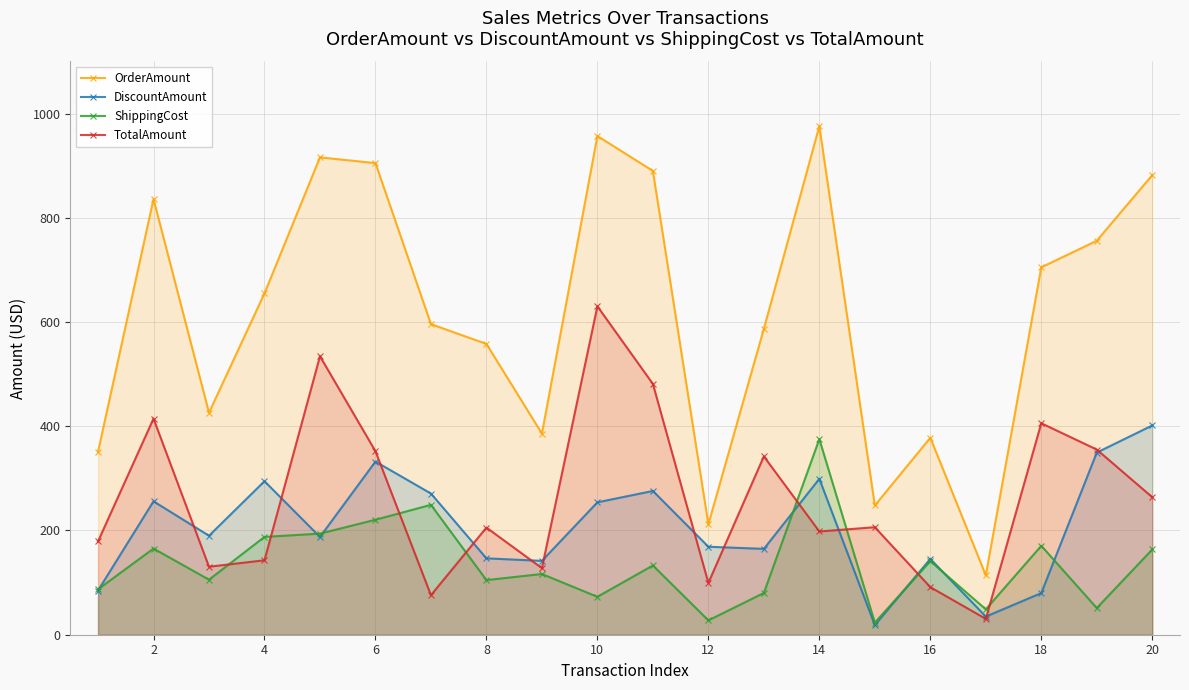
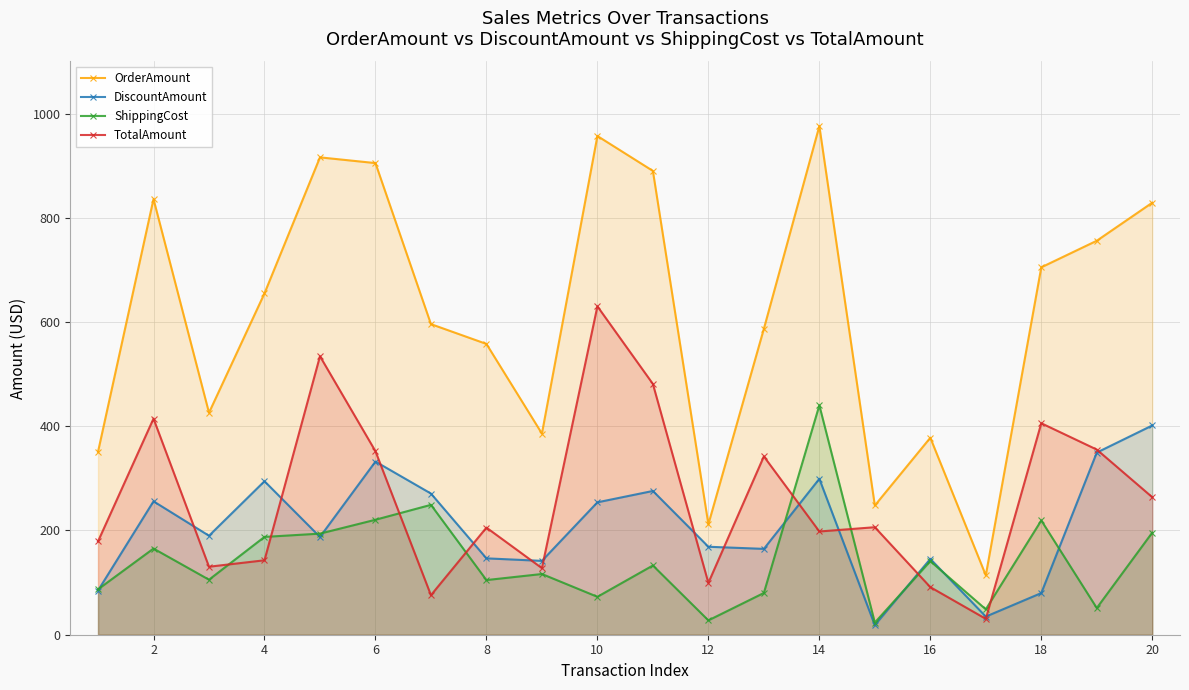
ShippingCost, 14: 380 -> 440
ShippingCost, 18: 170 -> 220
OrderAmount, 20: 880 -> 830
ShippingCost, 20: 160 -> 200
